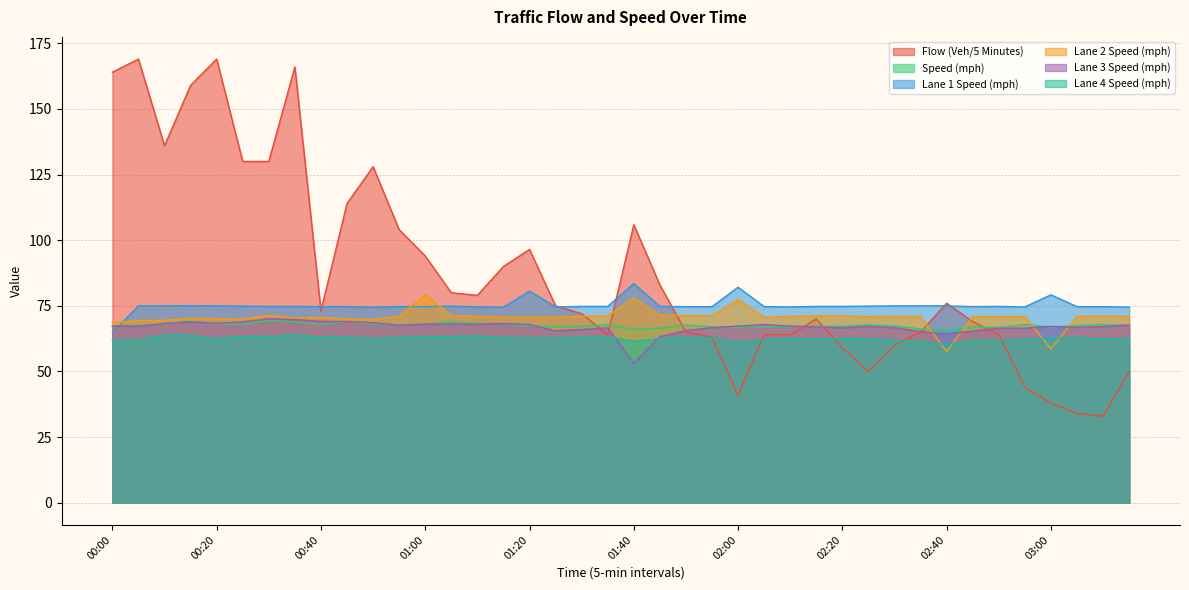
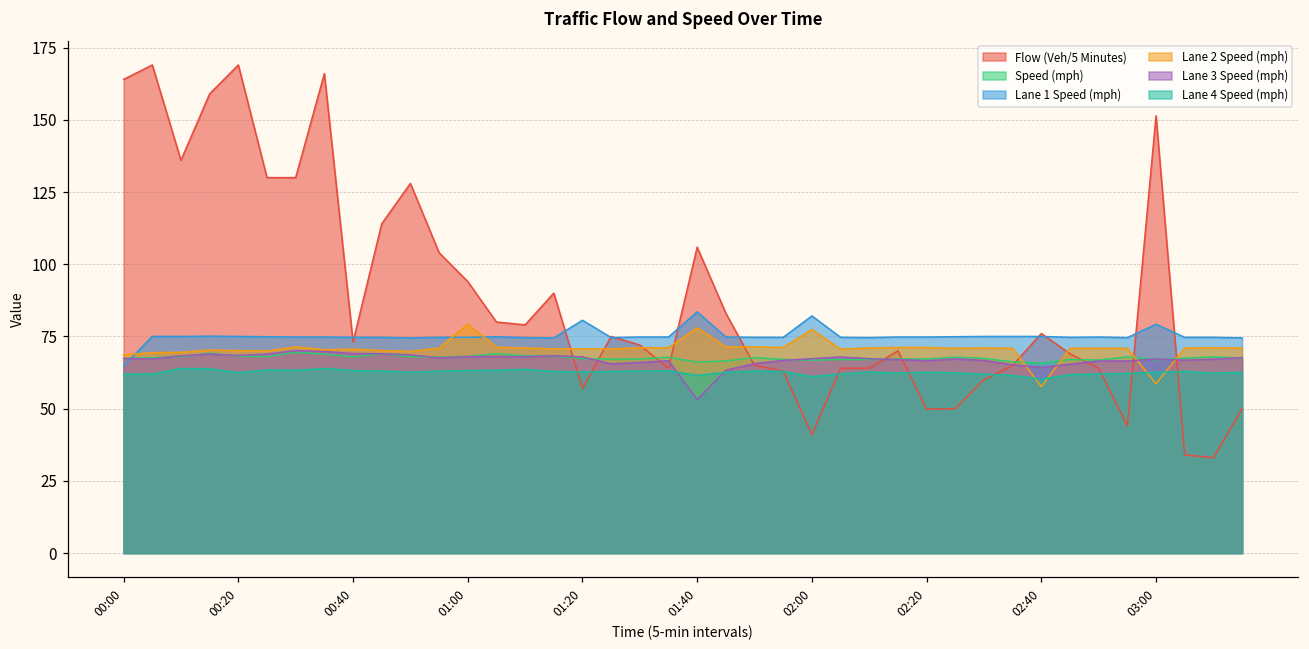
Flow (Veh/5 Minutes), 01:20: 97 -> 57
Flow (Veh/5 Minutes), 02:20: 59 -> 50
Flow (Veh/5 Minutes), 03:00: 38 -> 151
